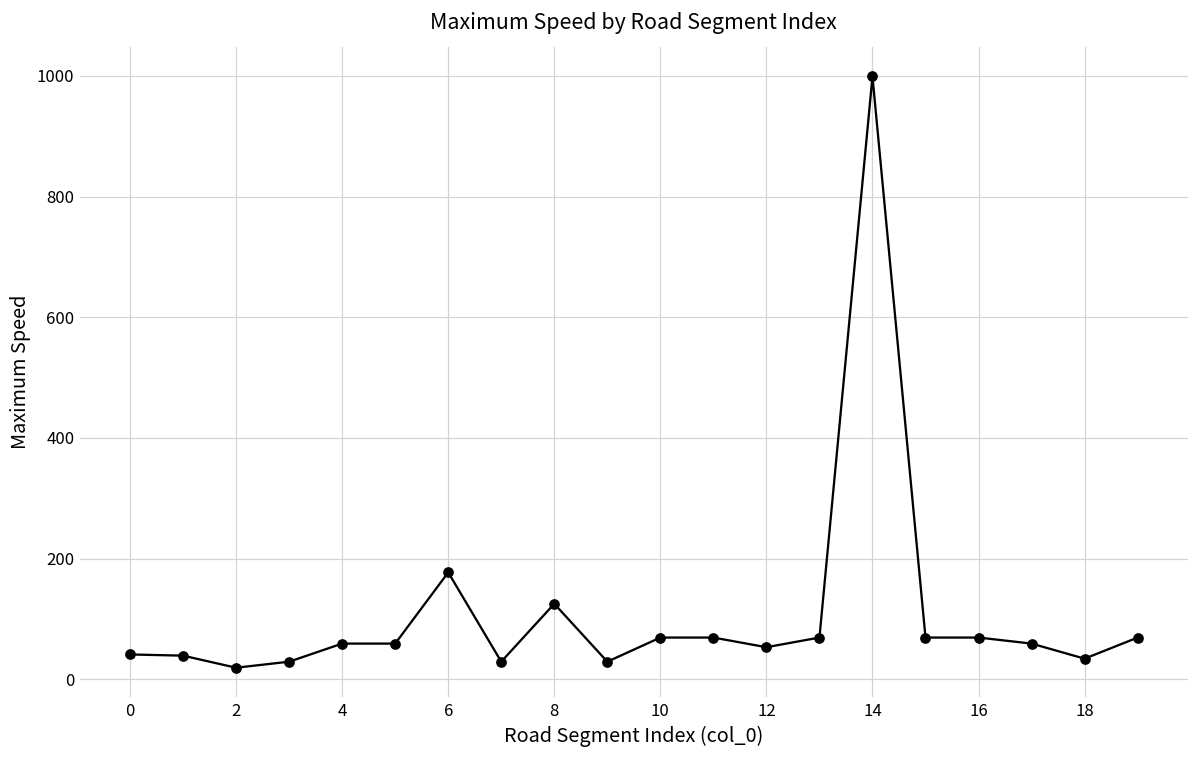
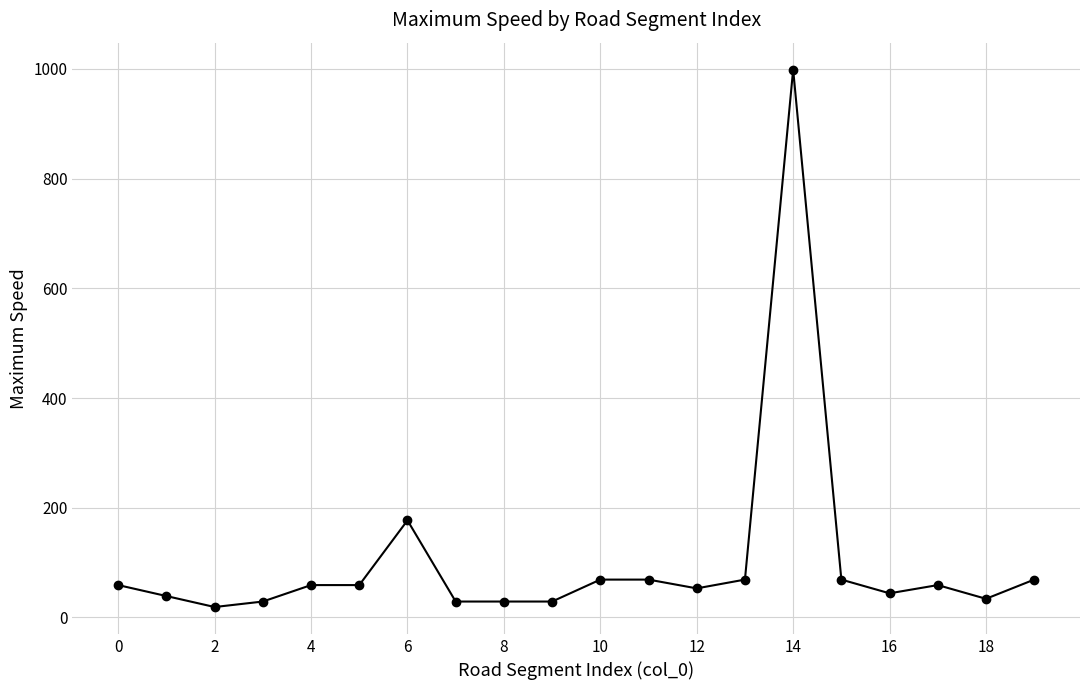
0: 40 -> 60
8: 130 -> 30
16: 70 -> 40
